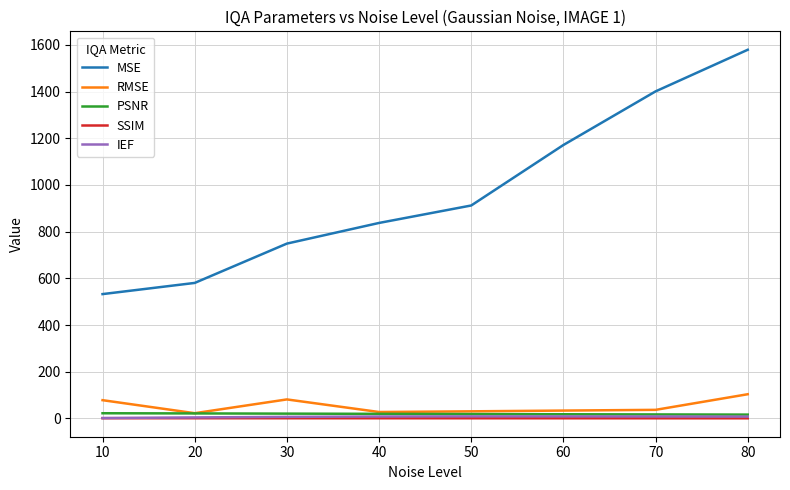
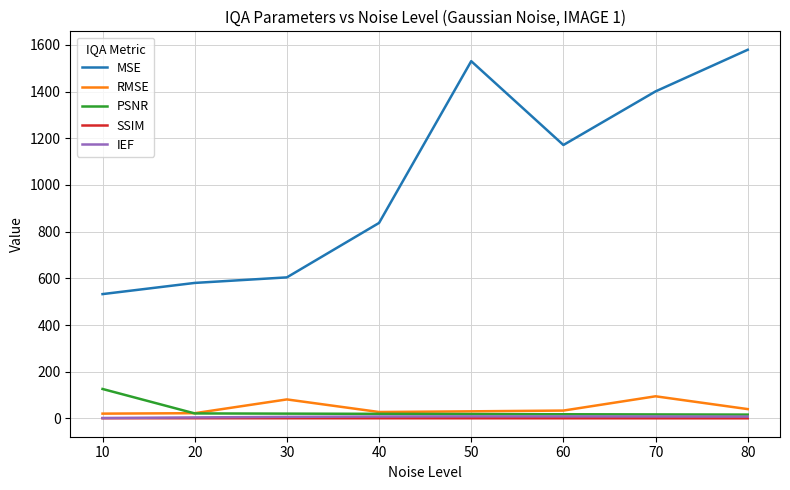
RMSE, 10: 80 -> 20
PSNR, 10: 20 -> 130
MSE, 30: 750 -> 600
MSE, 50: 910 -> 1530
RMSE, 70: 40 -> 90
RMSE, 80: 100 -> 40
